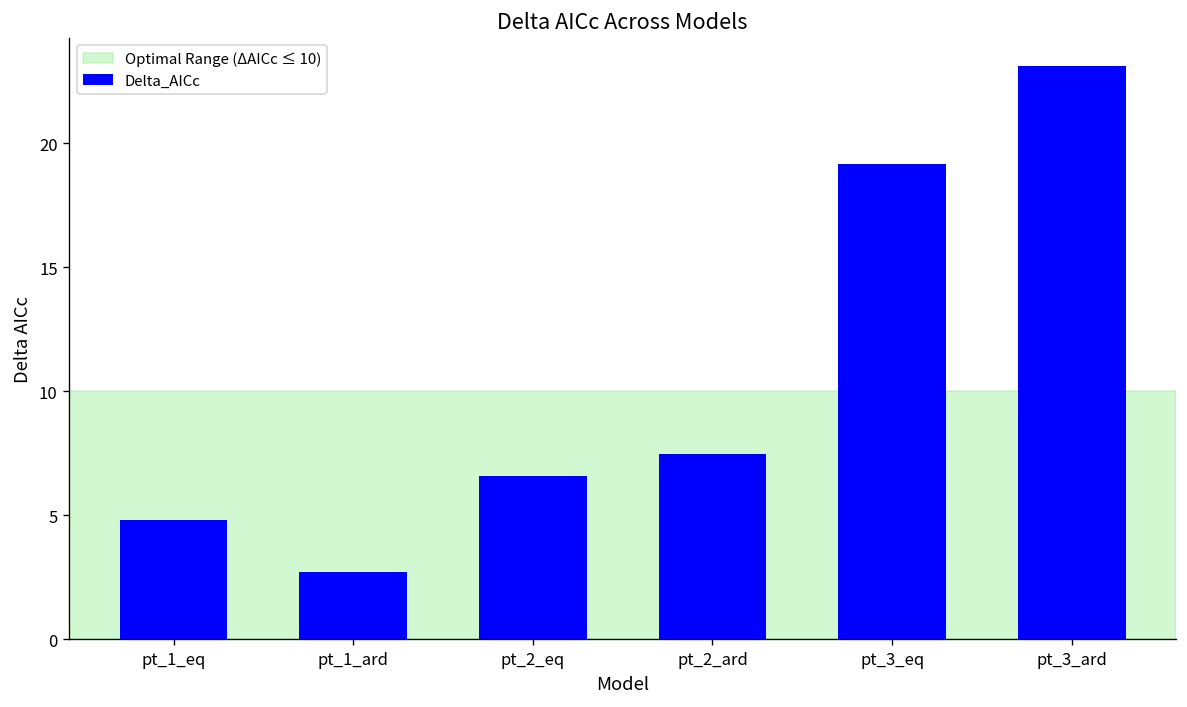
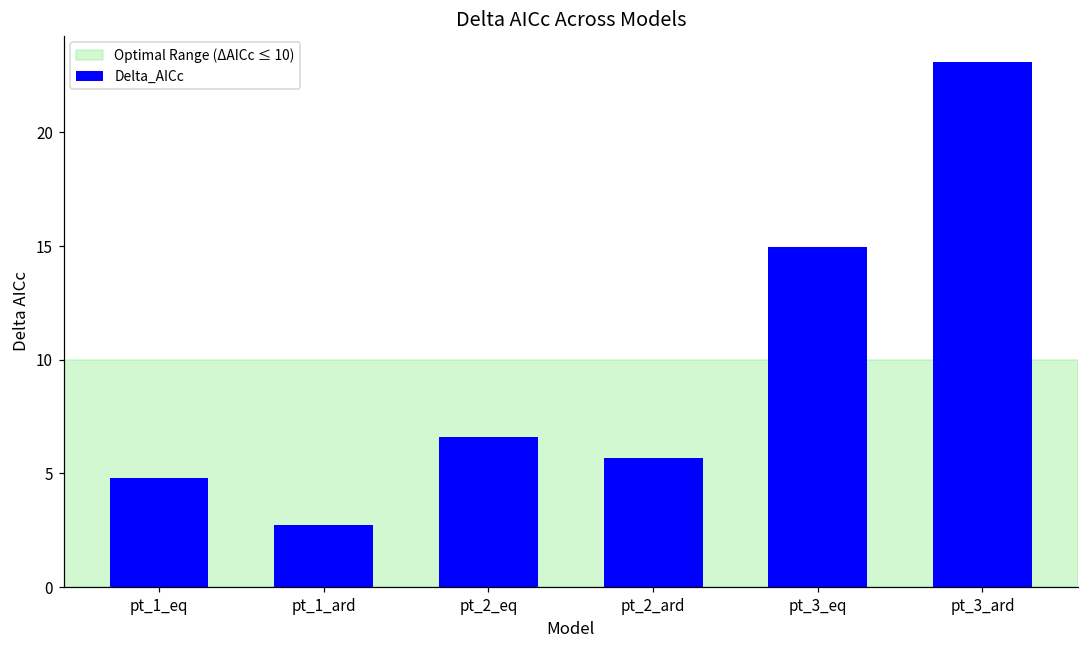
pt_2_ard: 7.5 -> 5.7
pt_3_eq: 19.2 -> 15.0
